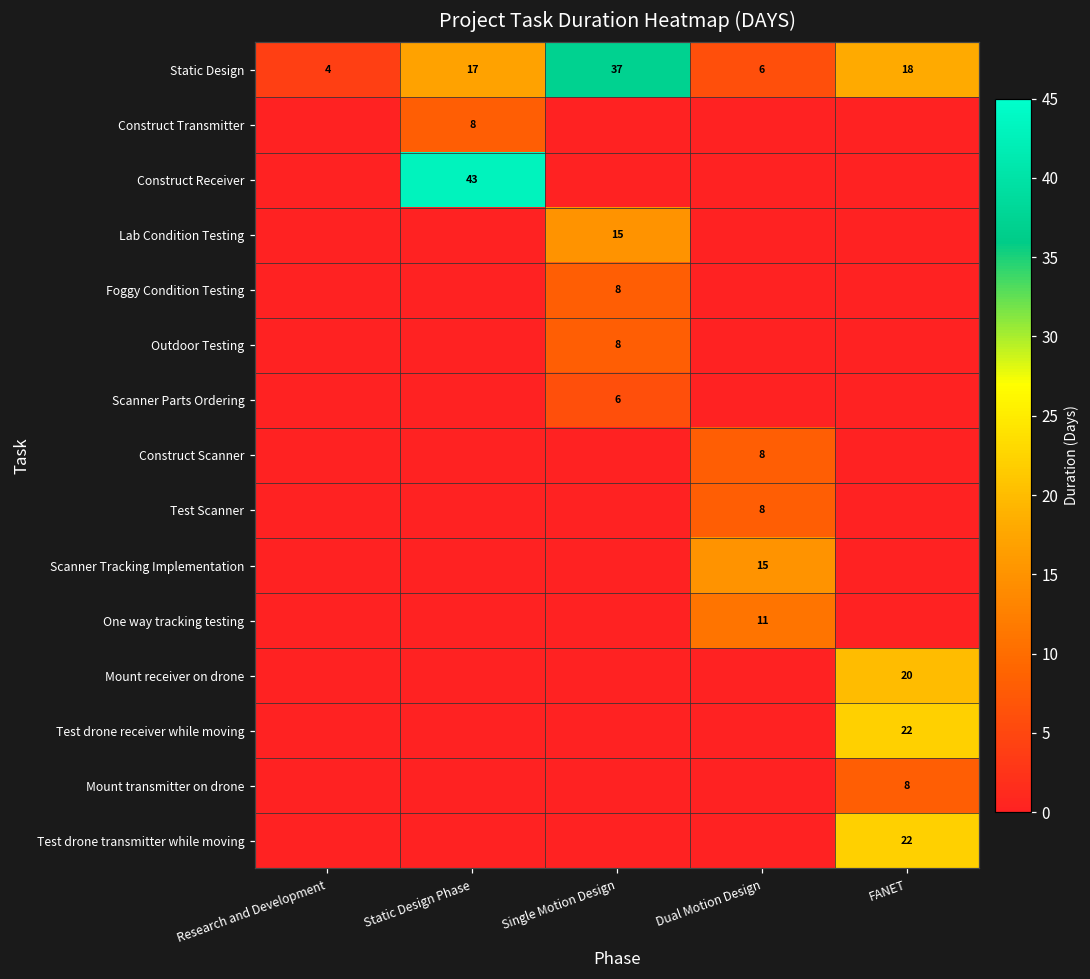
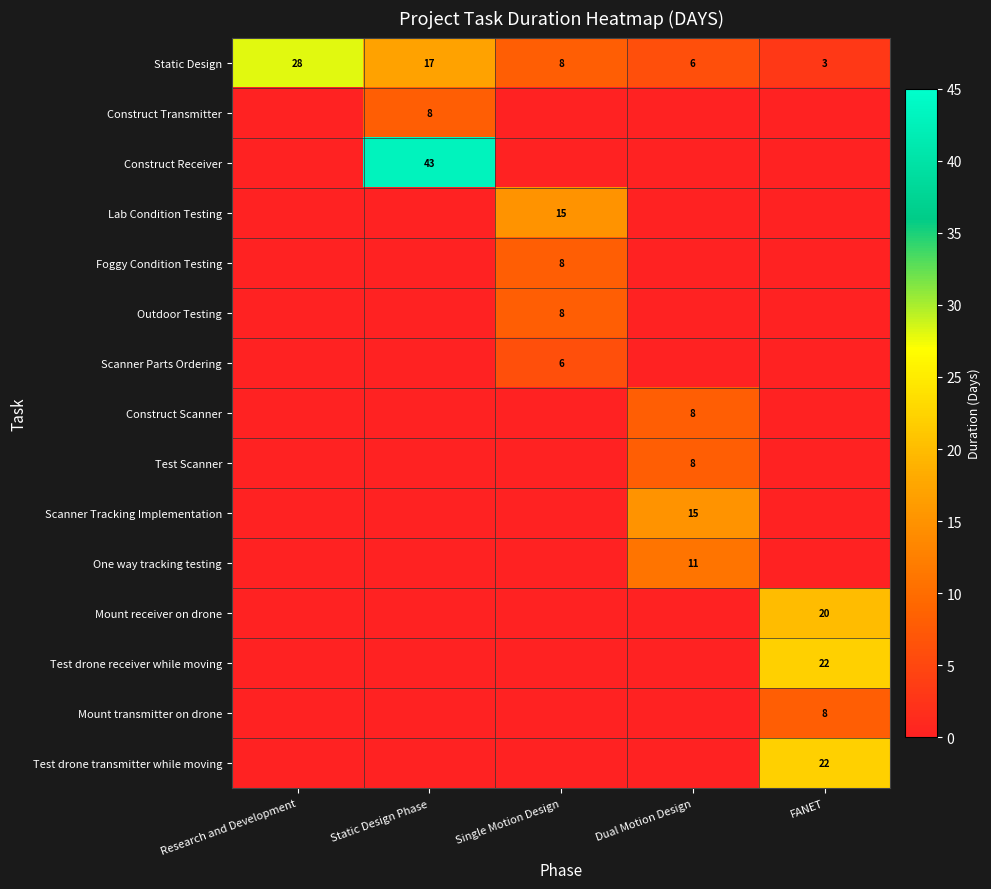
Static Design, Research and Development: 4 -> 28
Static Design, Single Motion Design: 37 -> 8
Static Design, FANET: 18 -> 3
